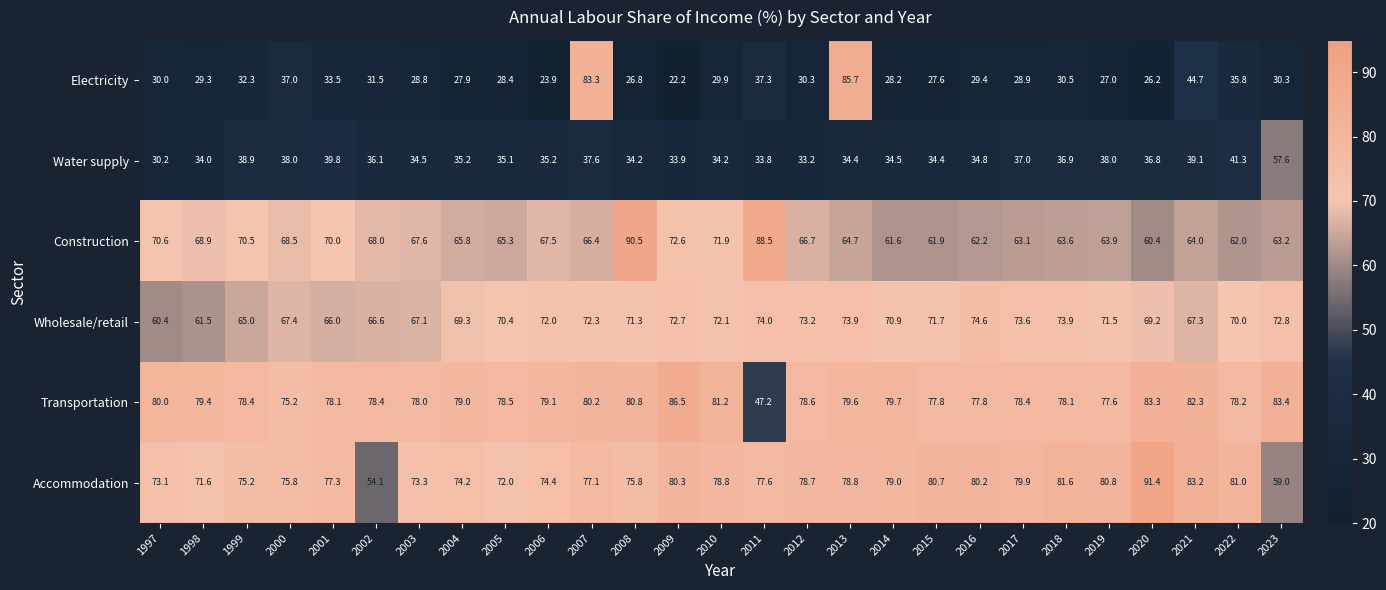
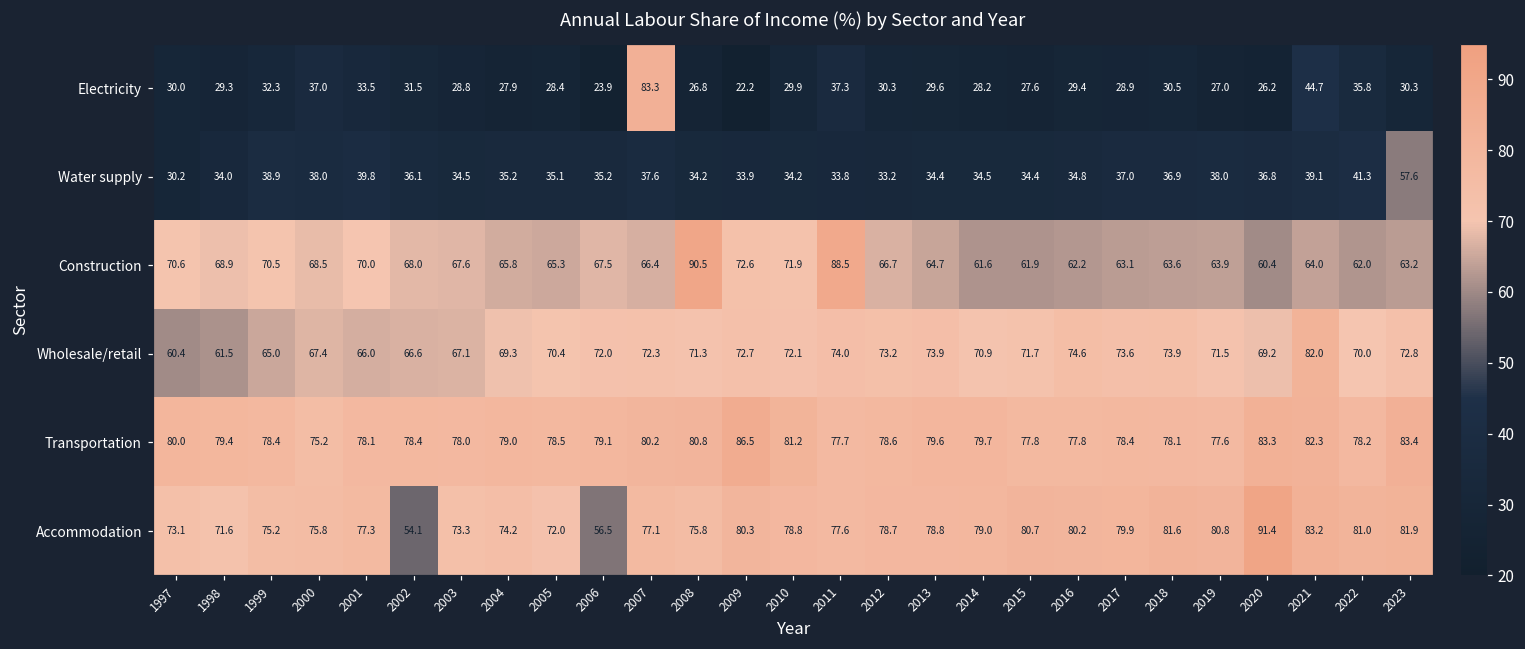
Electricity, 2013: 85.7 -> 29.6
Wholesale/retail, 2021: 67.3 -> 82.0
Transportation, 2011: 47.2 -> 77.7
Accommodation, 2006: 74.4 -> 56.5
Accommodation, 2023: 59.0 -> 81.9
